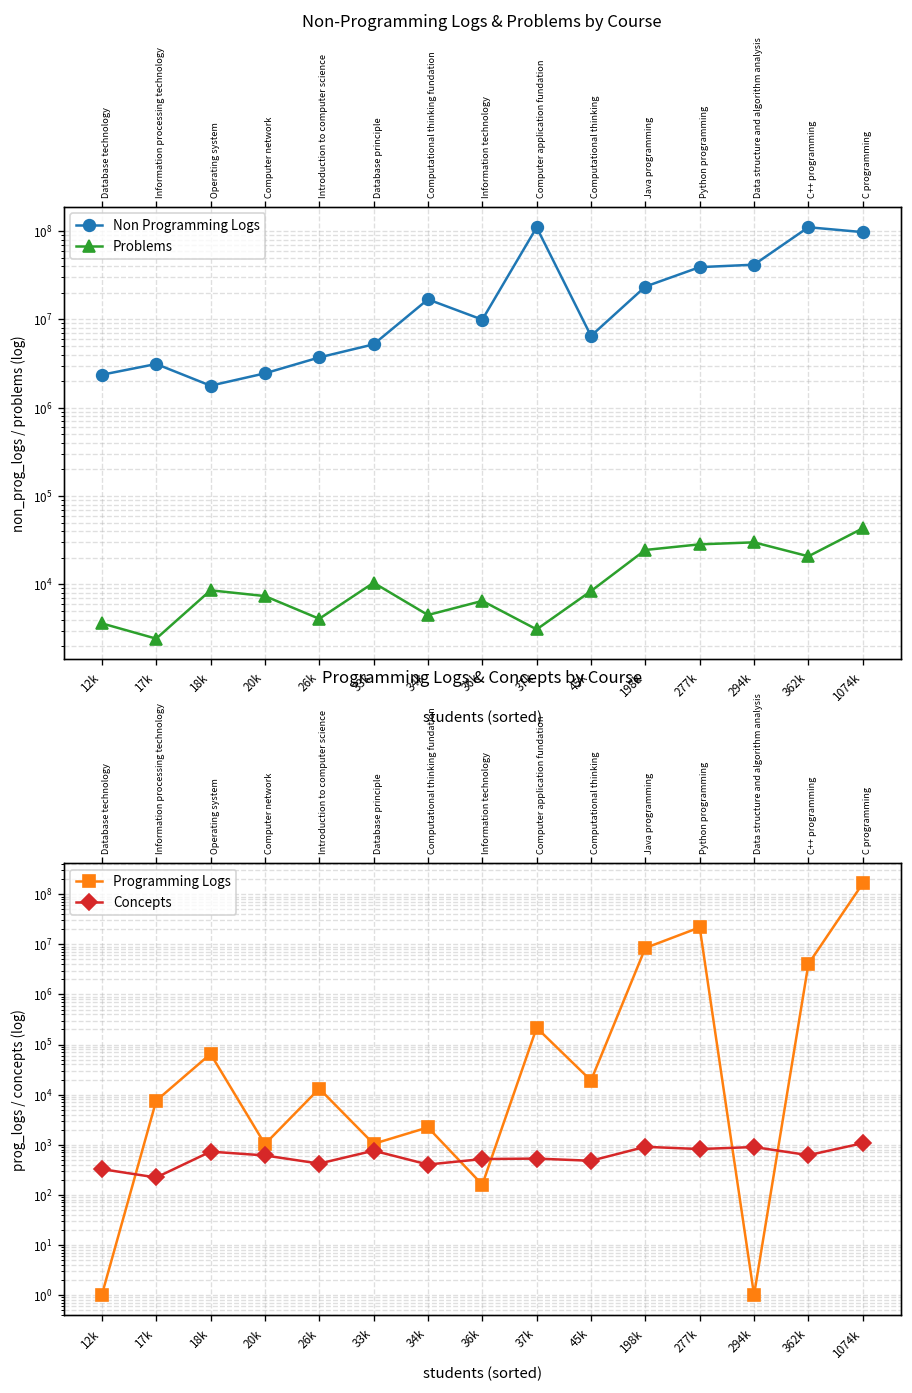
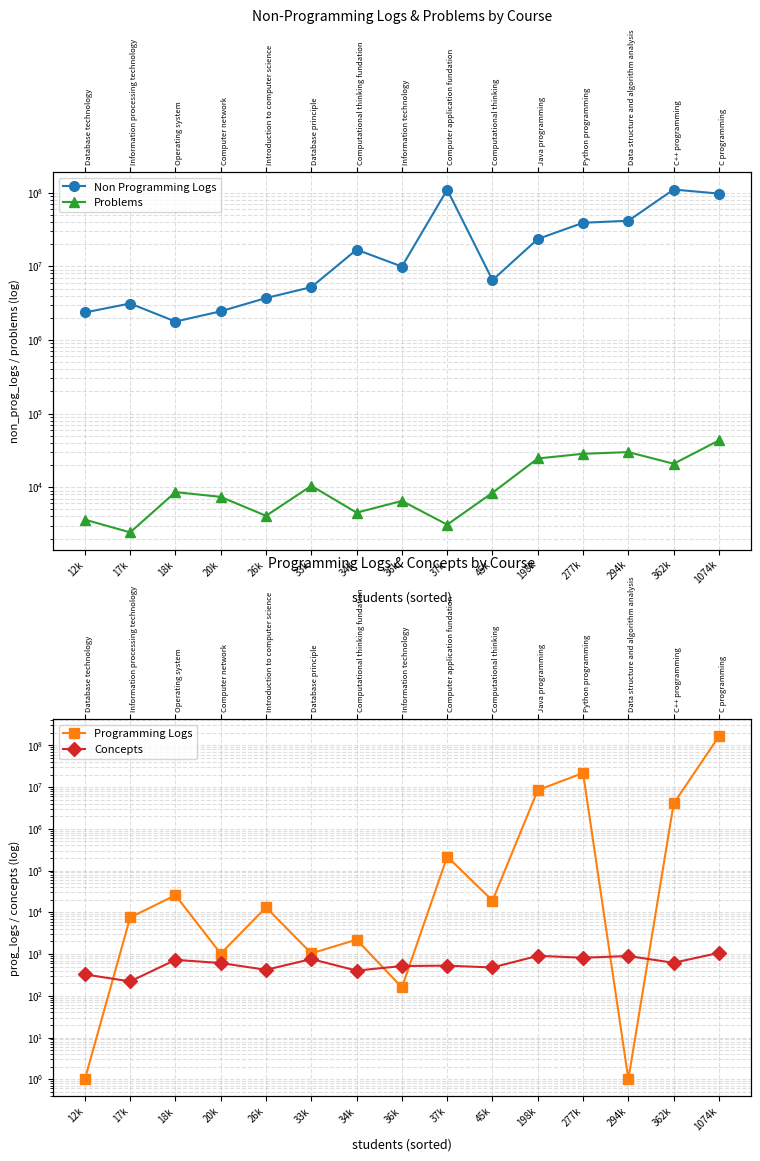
Programming Logs & Concepts by Course, Programming Logs, 18k: 60000 -> 30000
